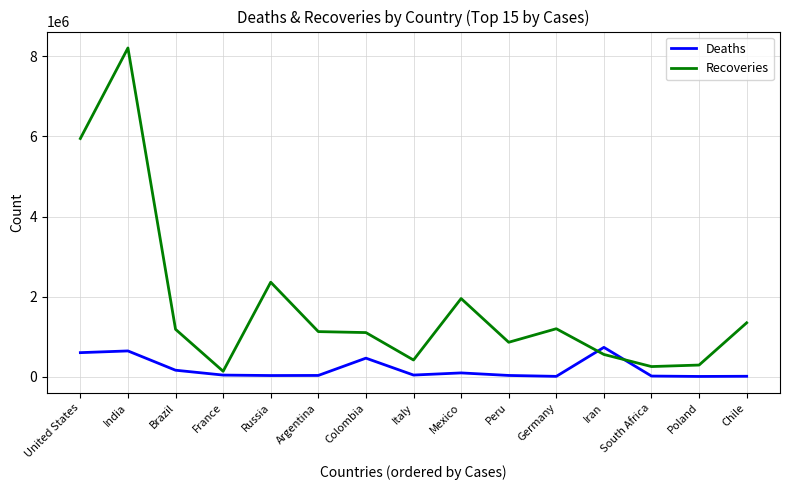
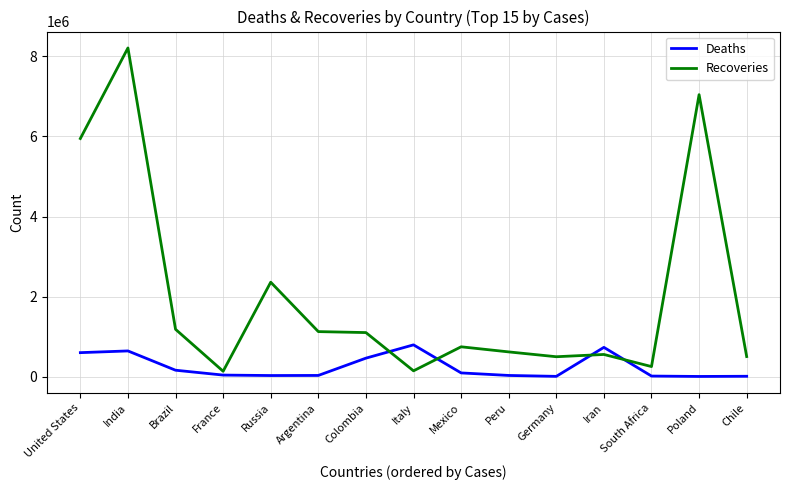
Deaths, Italy: 0 -> 800000
Recoveries, Italy: 400000 -> 200000
Recoveries, Mexico: 2000000 -> 800000
Recoveries, Peru: 900000 -> 600000
Recoveries, Germany: 1200000 -> 500000
Recoveries, Poland: 300000 -> 7000000
Recoveries, Chile: 1300000 -> 500000
